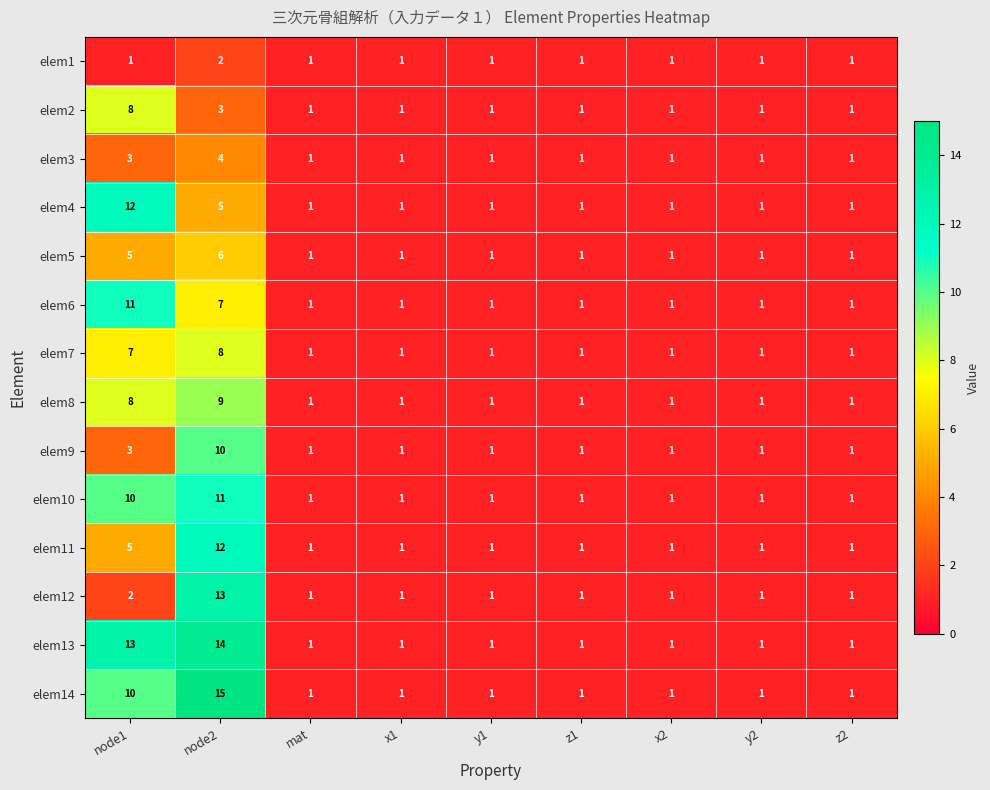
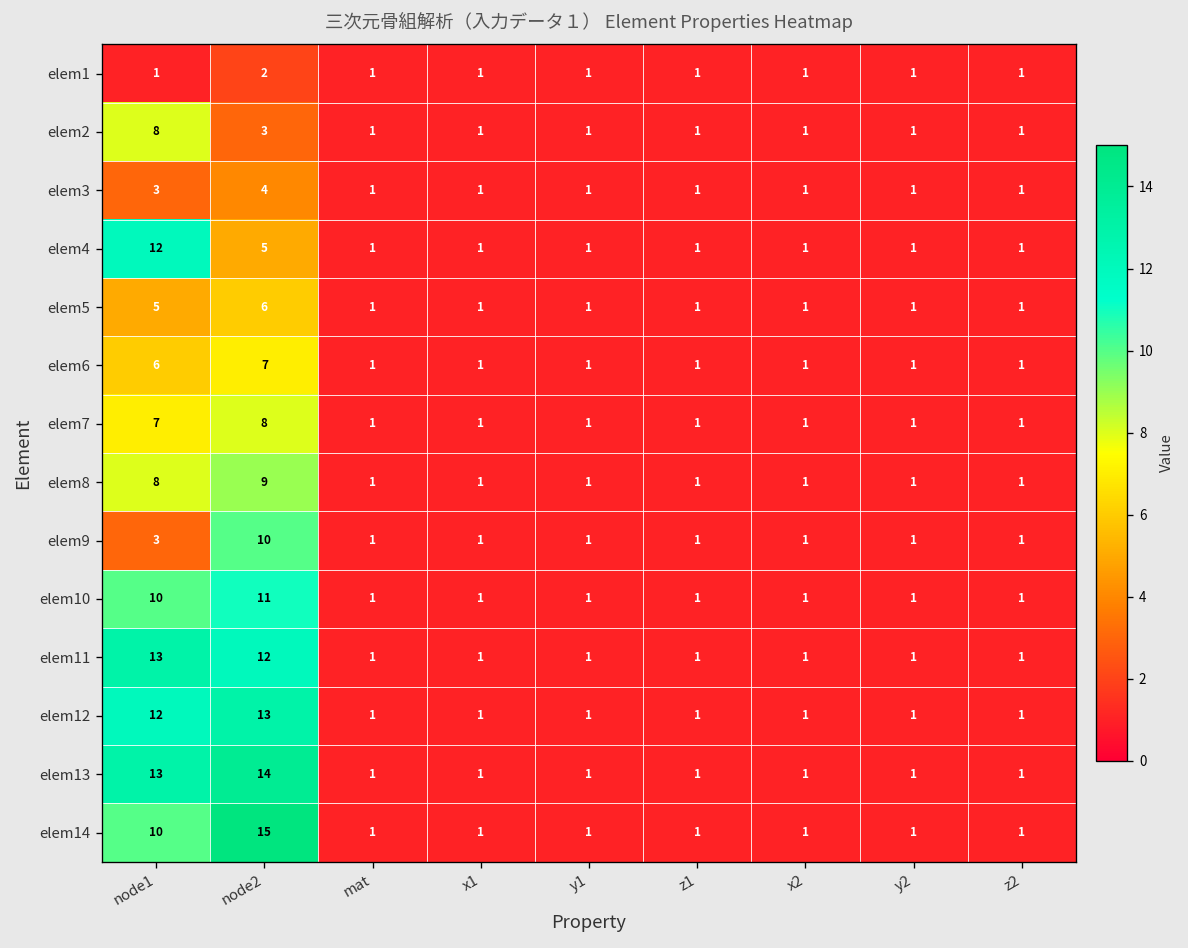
elem6, node1: 11 -> 6
elem11, node1: 5 -> 13
elem12, node1: 2 -> 12
